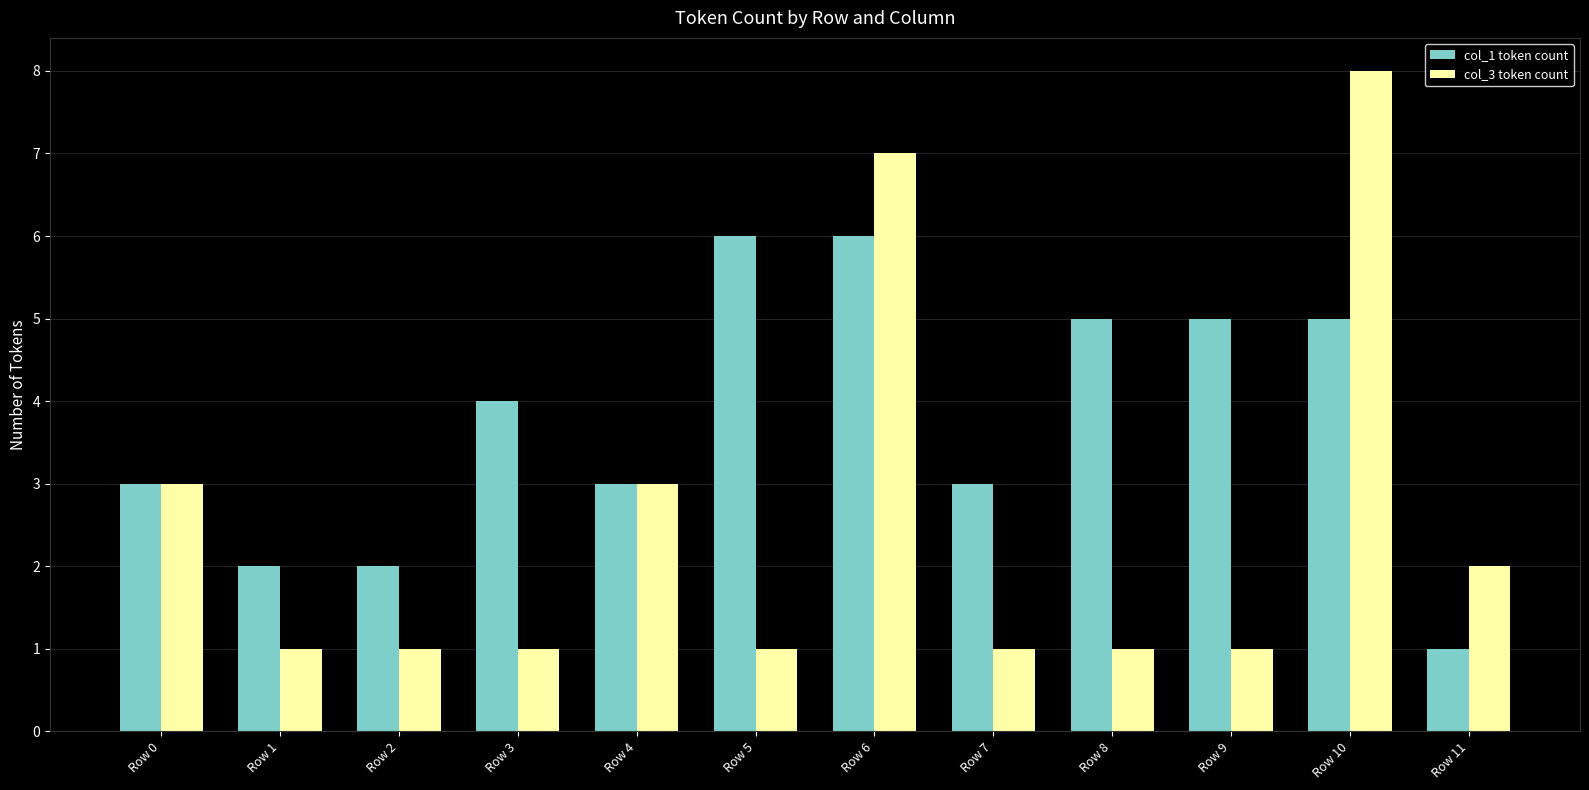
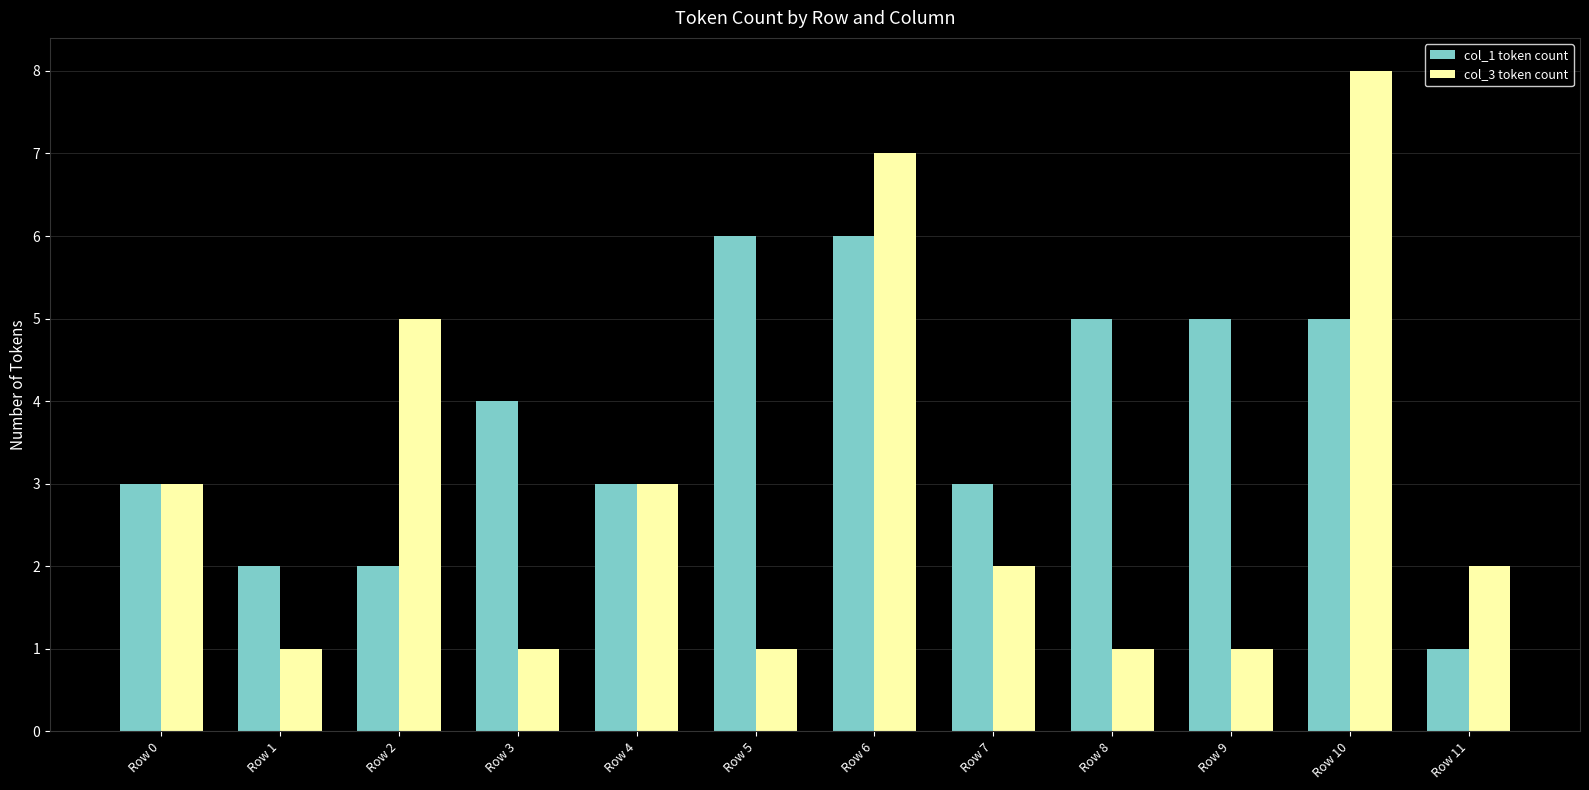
col_3 token count, Row 2: 1 -> 5
col_3 token count, Row 7: 1 -> 2
